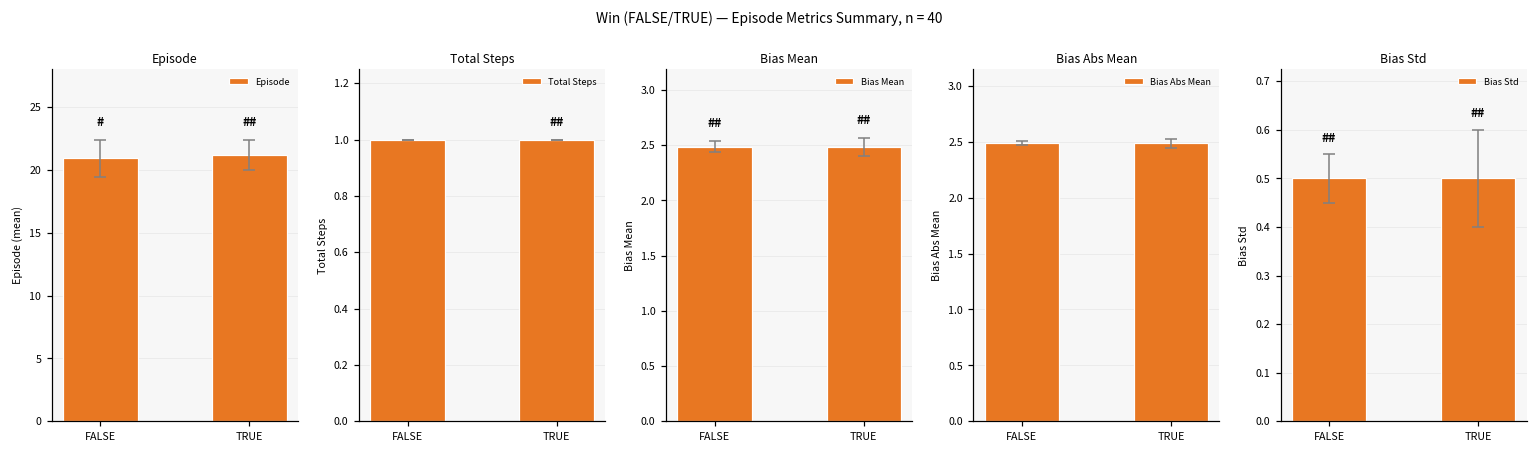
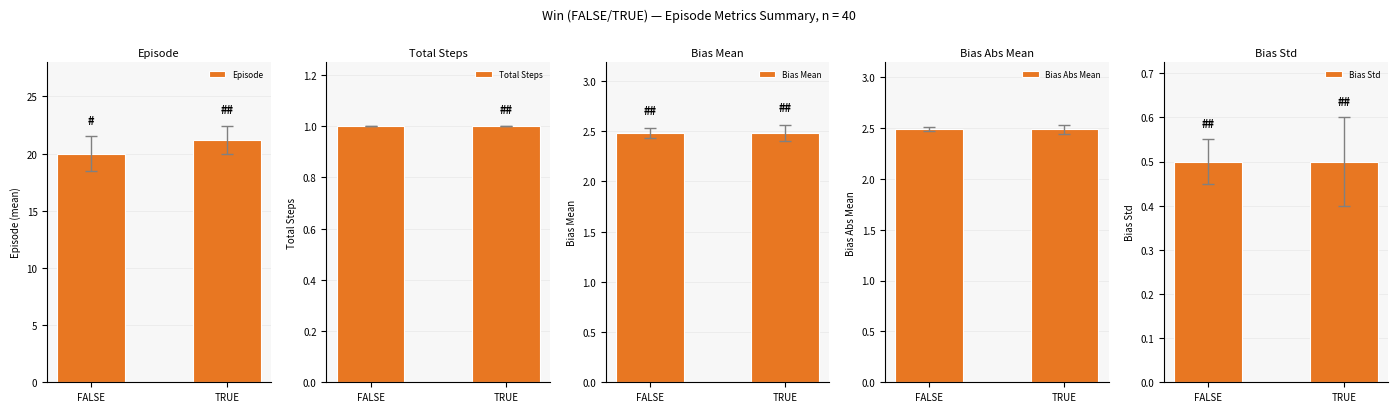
Episode, Episode, FALSE: 20.9 -> 20.0
